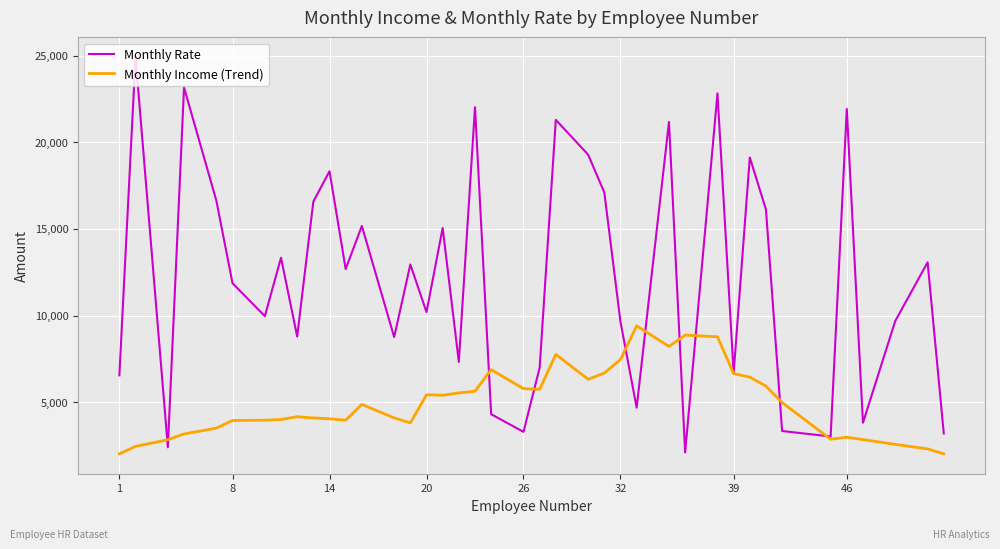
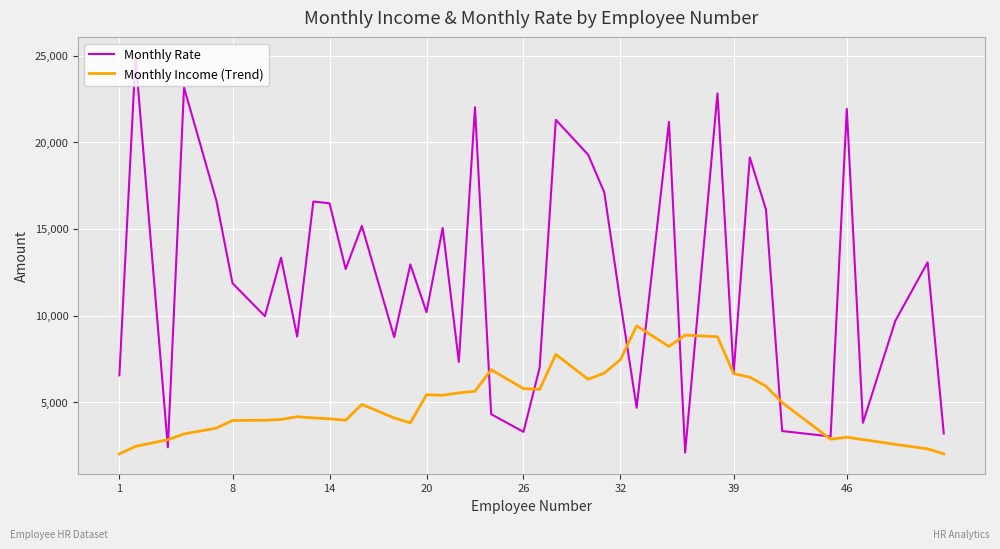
Monthly Rate, 14: 18,300 -> 16,500
Monthly Rate, 32: 9,600 -> 10,700
